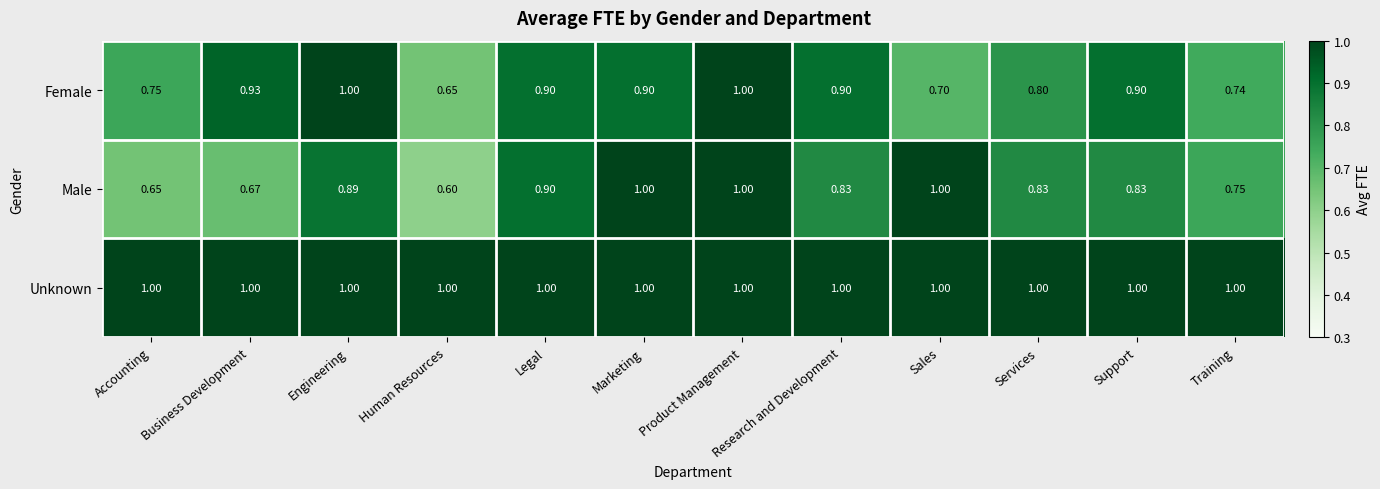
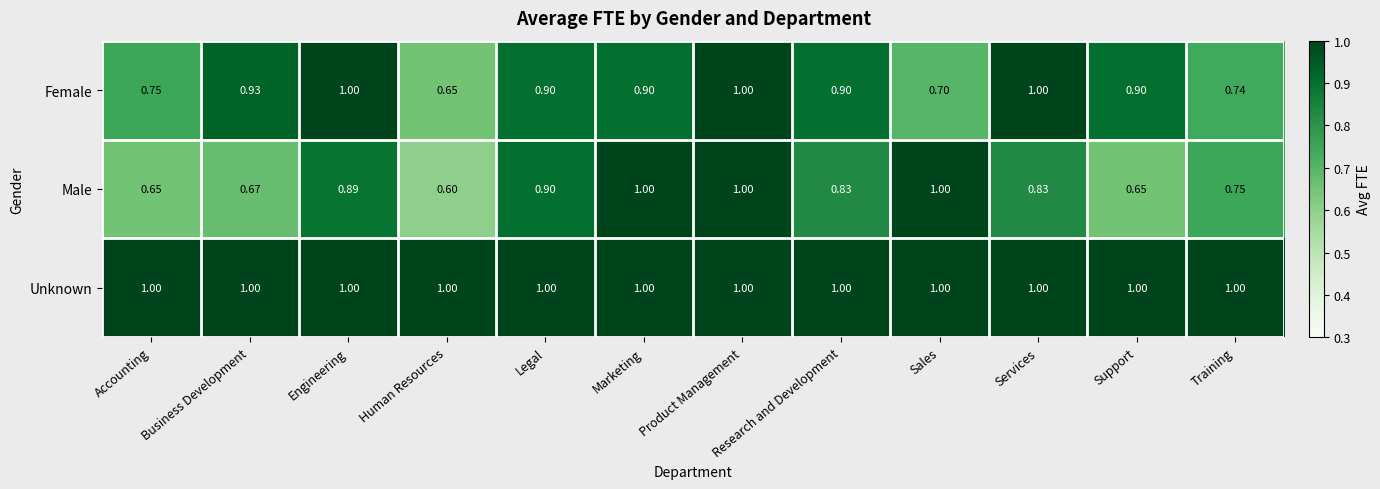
Female, Services: 0.80 -> 1.00
Male, Support: 0.83 -> 0.65
